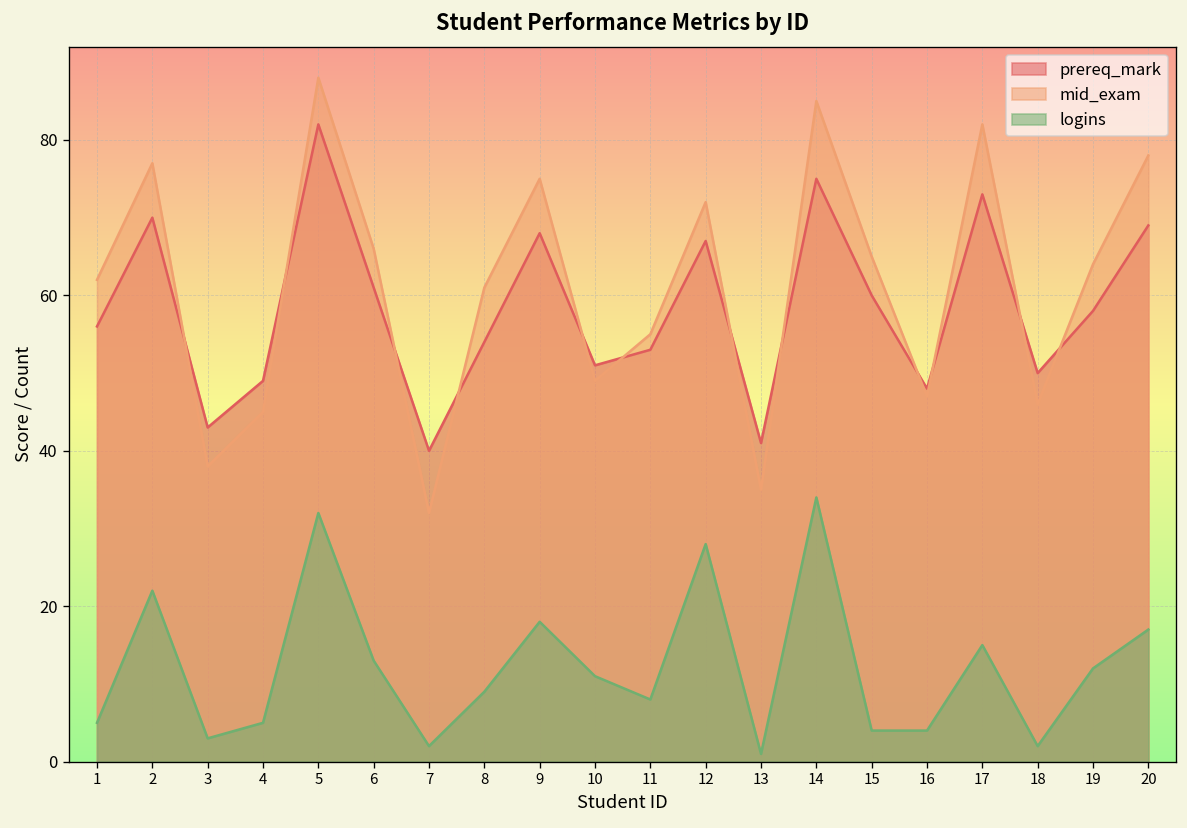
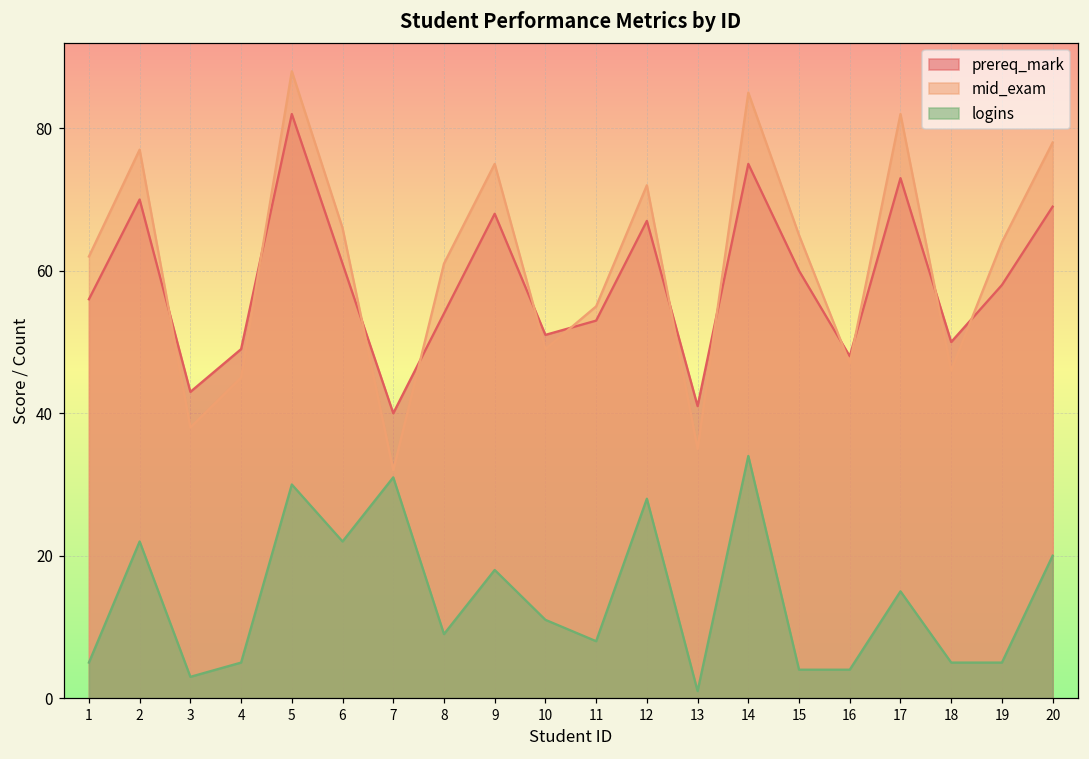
logins, 5: 32 -> 30
logins, 6: 13 -> 22
logins, 7: 2 -> 31
logins, 18: 2 -> 5
logins, 19: 12 -> 5
logins, 20: 17 -> 20
